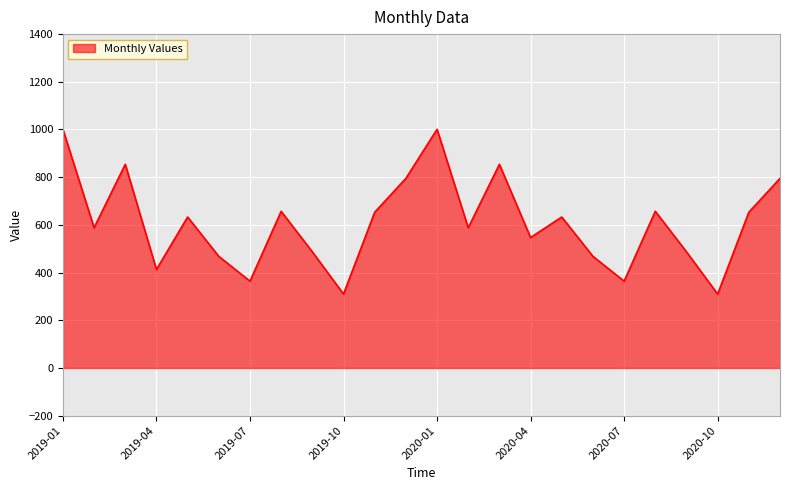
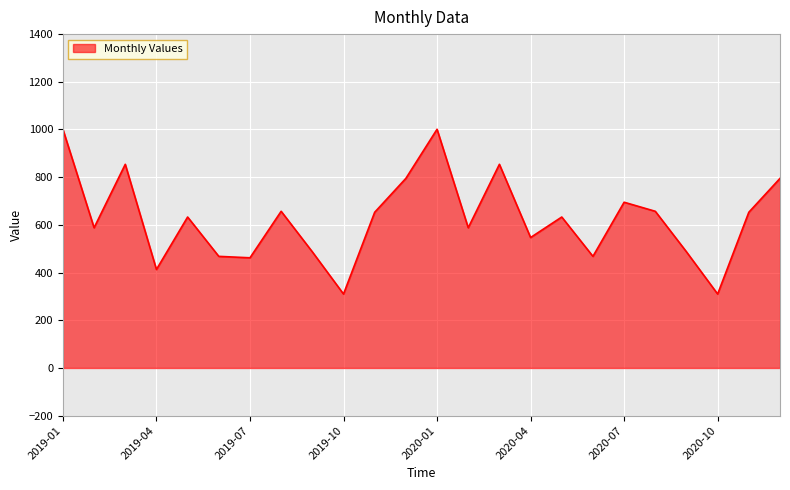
2019-07: 360 -> 460
2020-07: 360 -> 700
